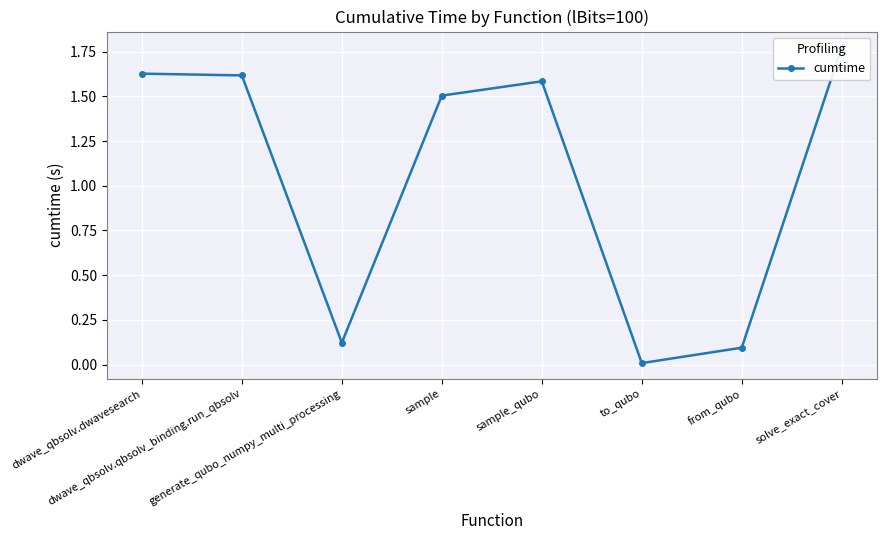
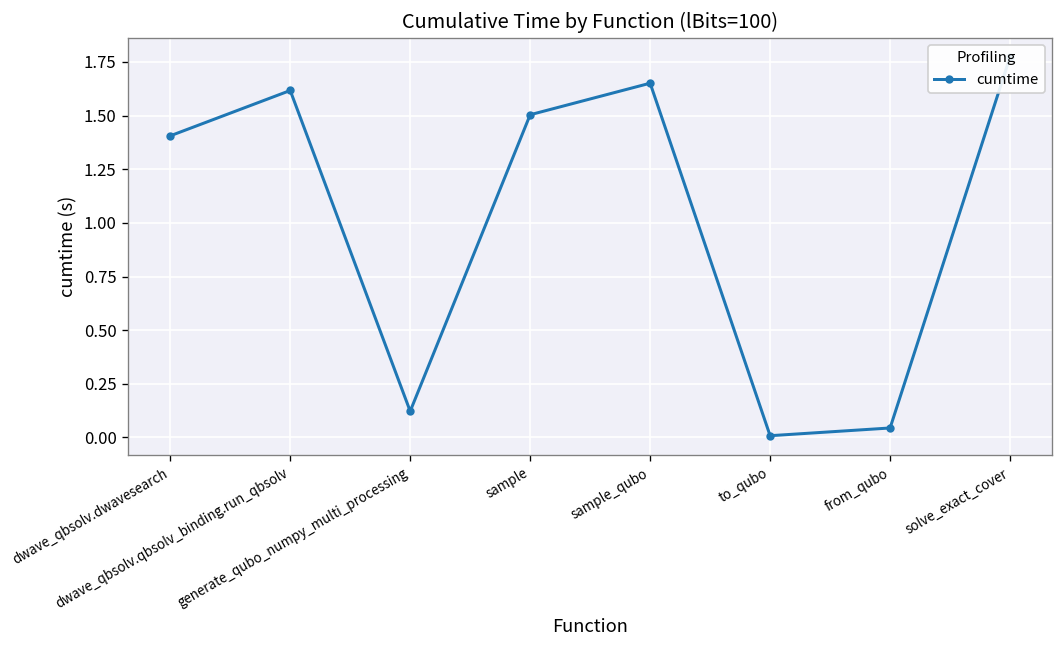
dwave_qbsolv.dwavesearch: 1.63 -> 1.41
sample_qubo: 1.58 -> 1.65
from_qubo: 0.09 -> 0.04
